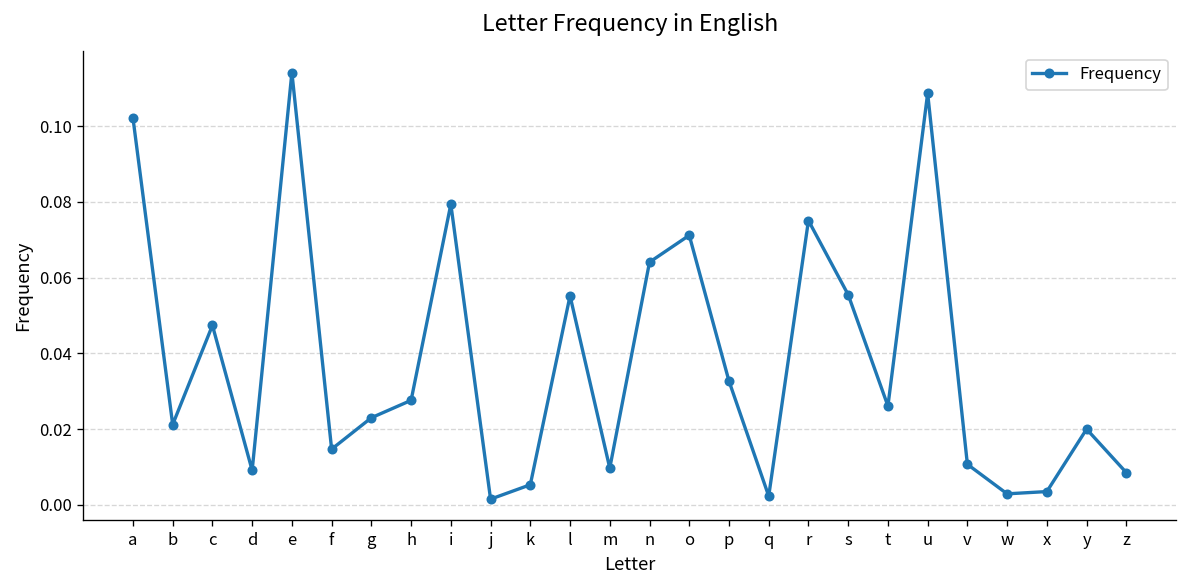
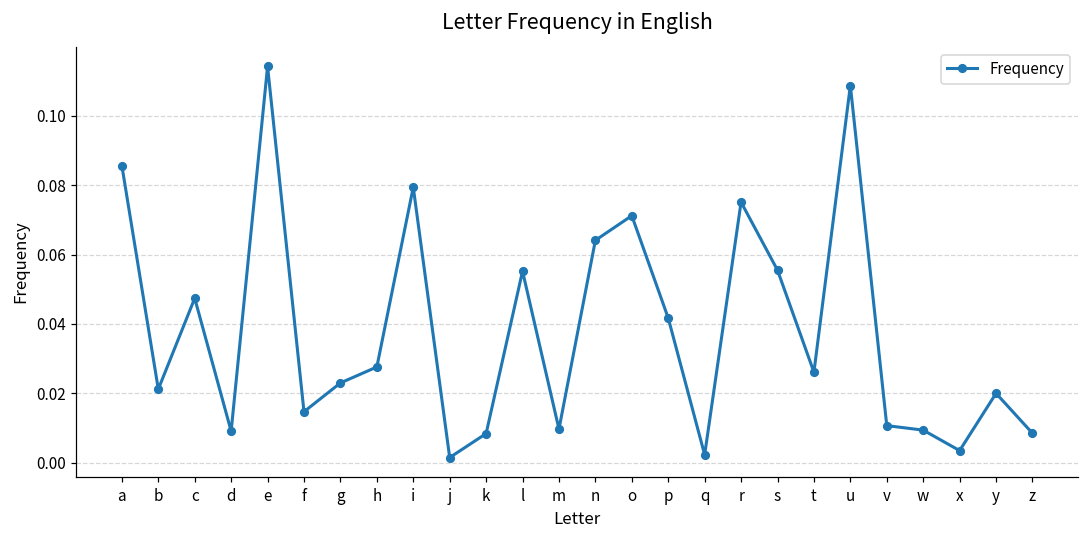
a: 0.102 -> 0.086
k: 0.005 -> 0.008
p: 0.033 -> 0.042
w: 0.003 -> 0.009
